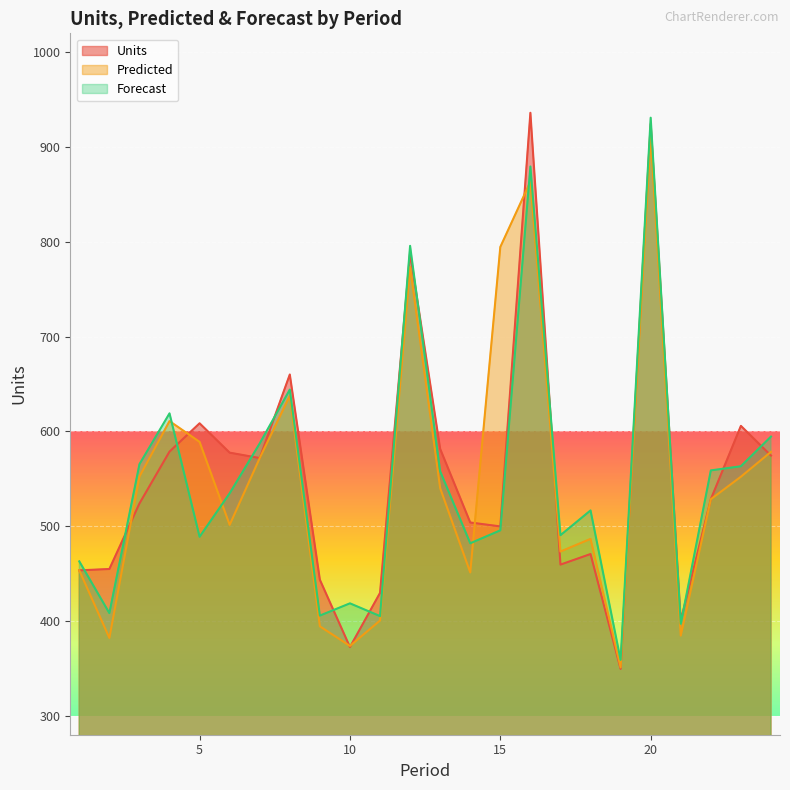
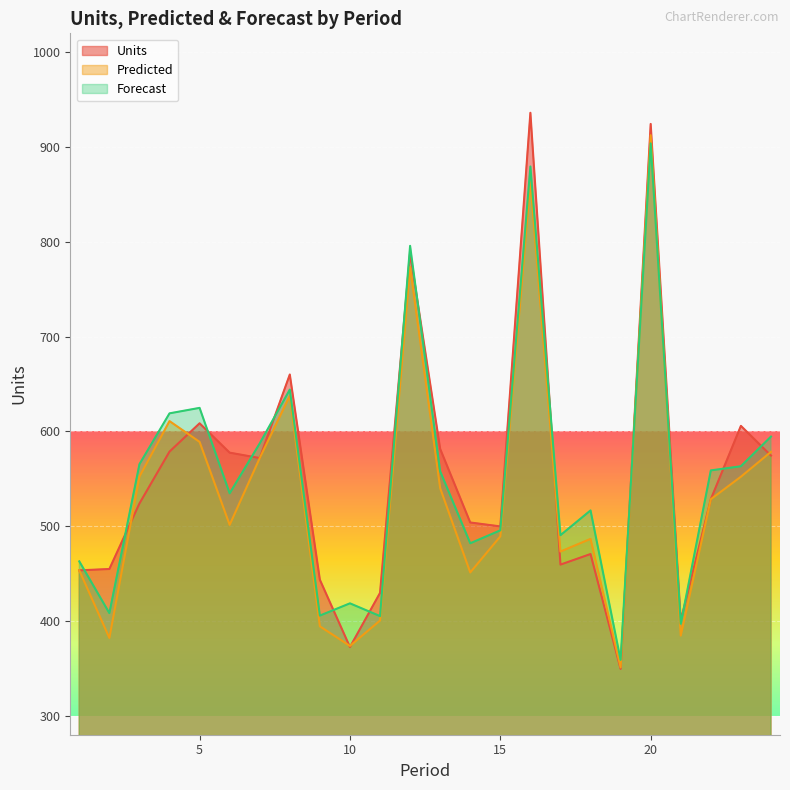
Forecast, 5: 490 -> 620
Predicted, 15: 790 -> 490
Forecast, 20: 930 -> 900
